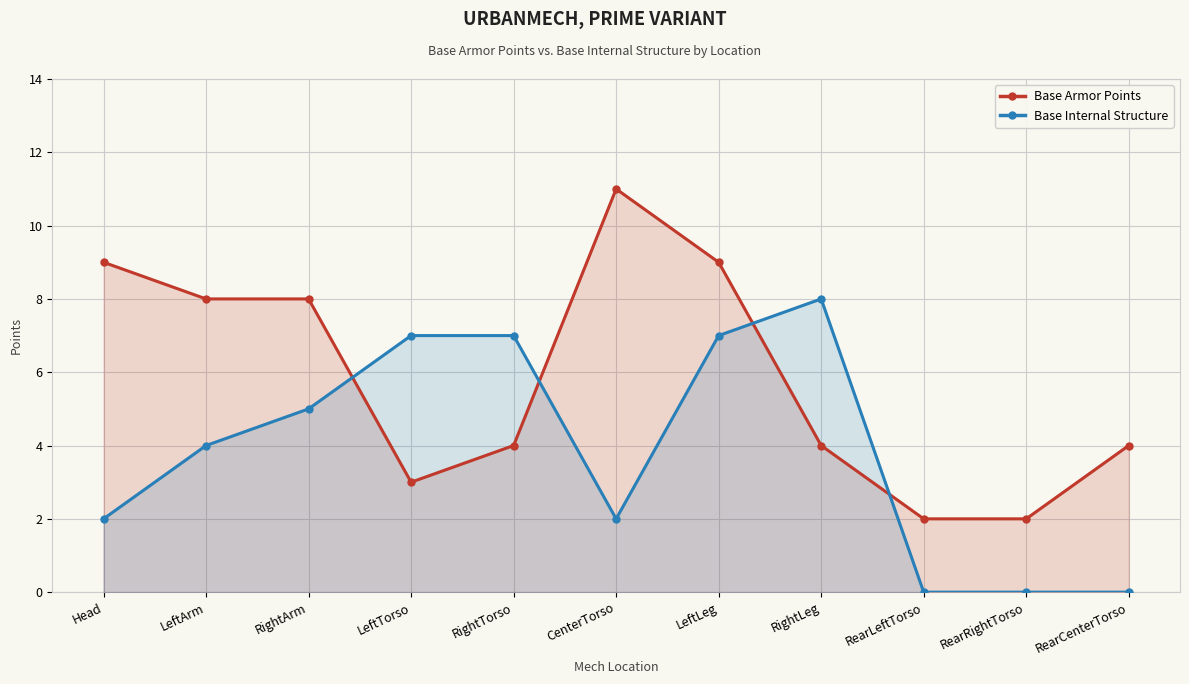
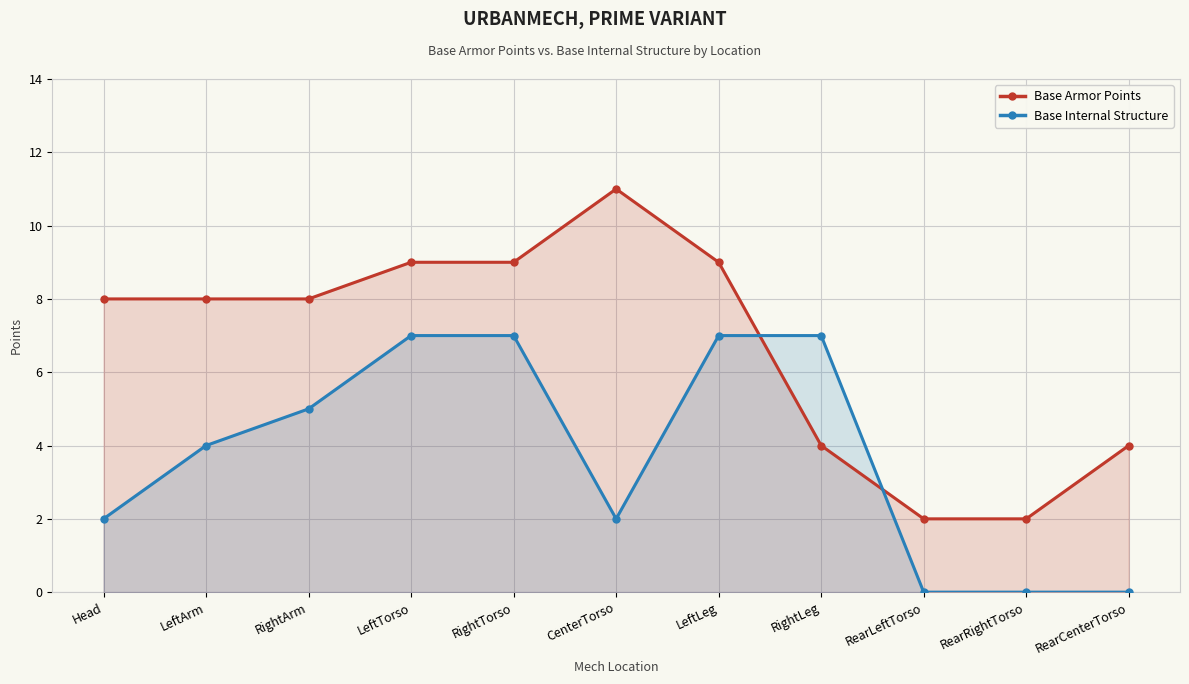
Base Armor Points, Head: 9 -> 8
Base Armor Points, LeftTorso: 3 -> 9
Base Armor Points, RightTorso: 4 -> 9
Base Internal Structure, RightLeg: 8 -> 7
